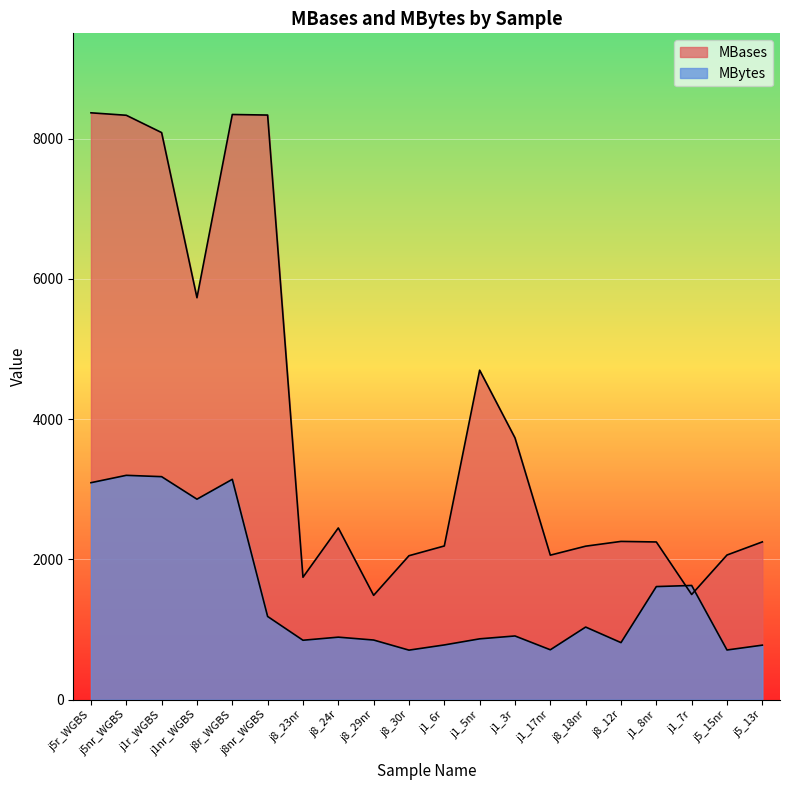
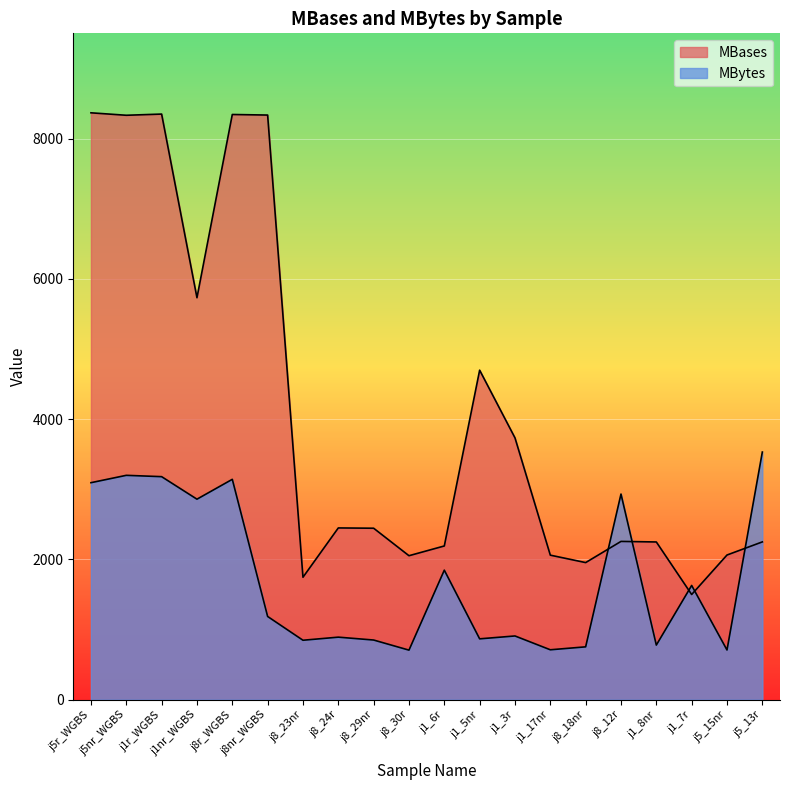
MBases, j1r_WGBS: 8100 -> 8300
MBases, j8_29nr: 1500 -> 2400
MBytes, j1_6r: 800 -> 1800
MBases, j8_18nr: 2200 -> 2000
MBytes, j8_18nr: 1000 -> 800
MBytes, j8_12r: 800 -> 2900
MBytes, j1_8nr: 1600 -> 800
MBytes, j5_13r: 800 -> 3500
